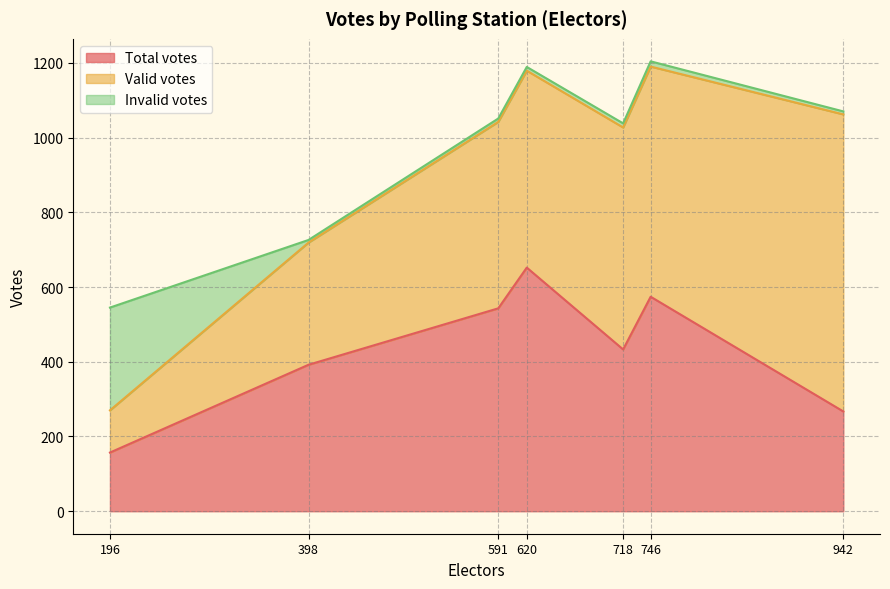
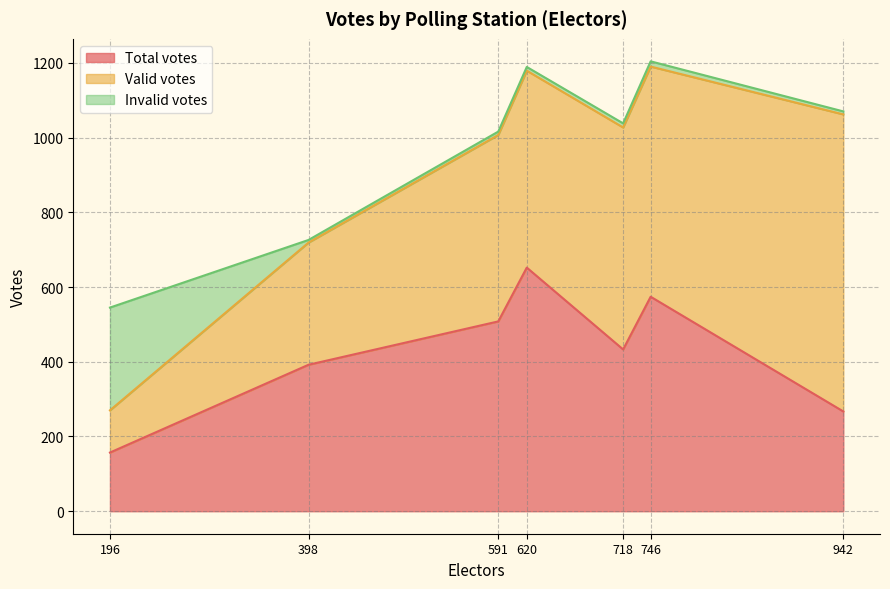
Total votes, 591: 540 -> 510
